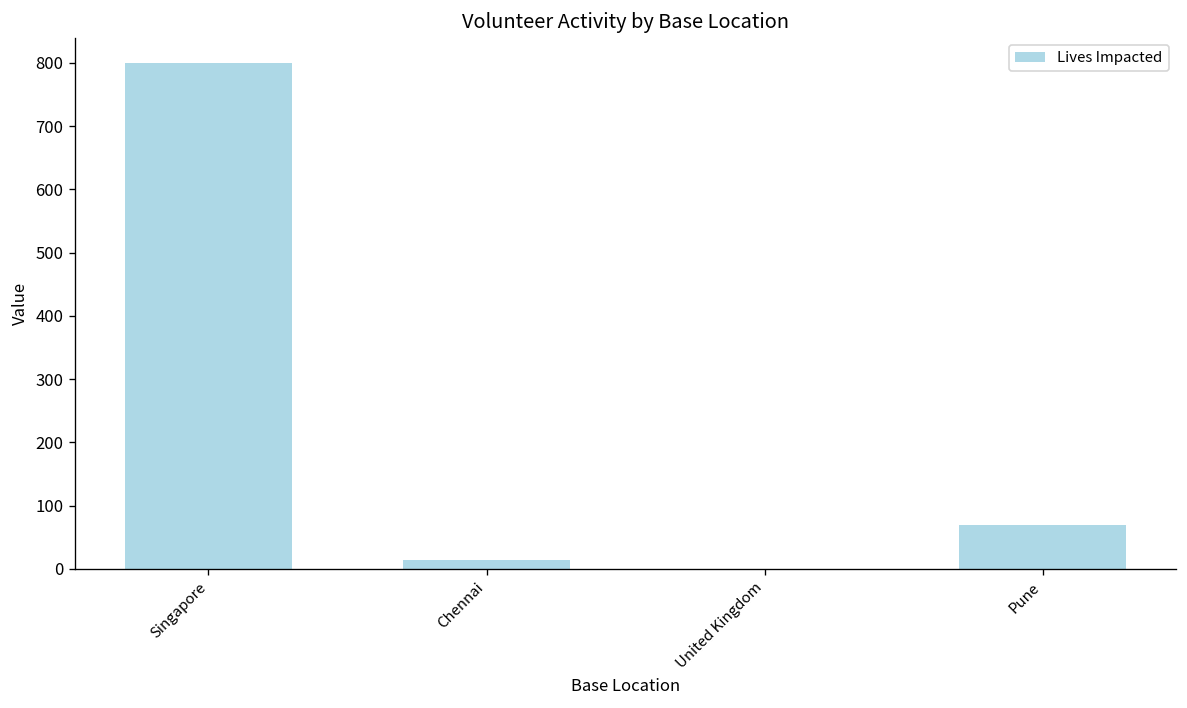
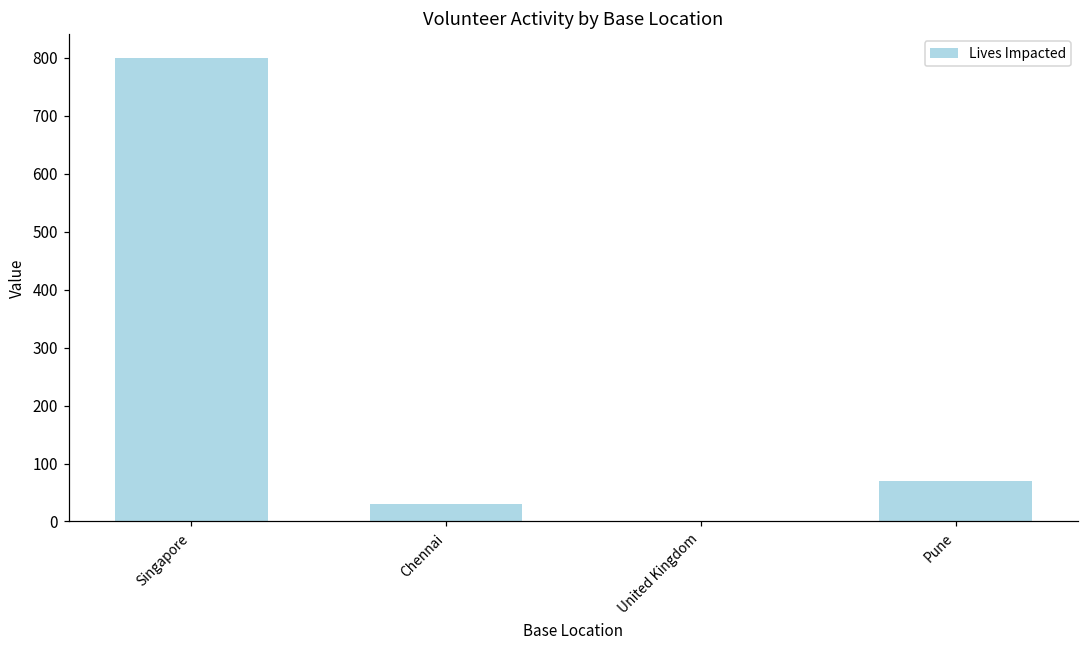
Chennai: 10 -> 30
